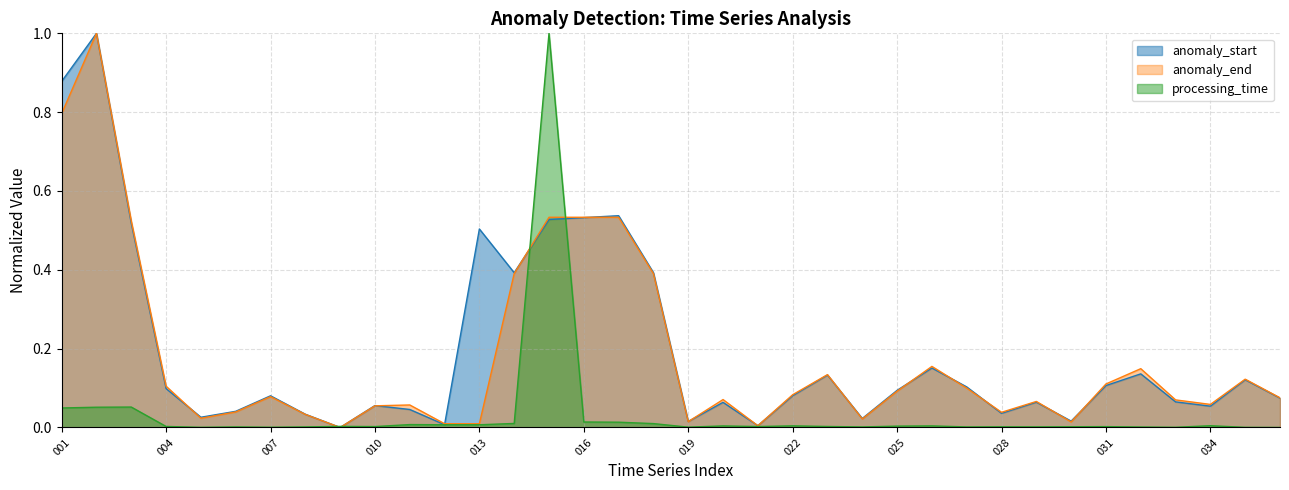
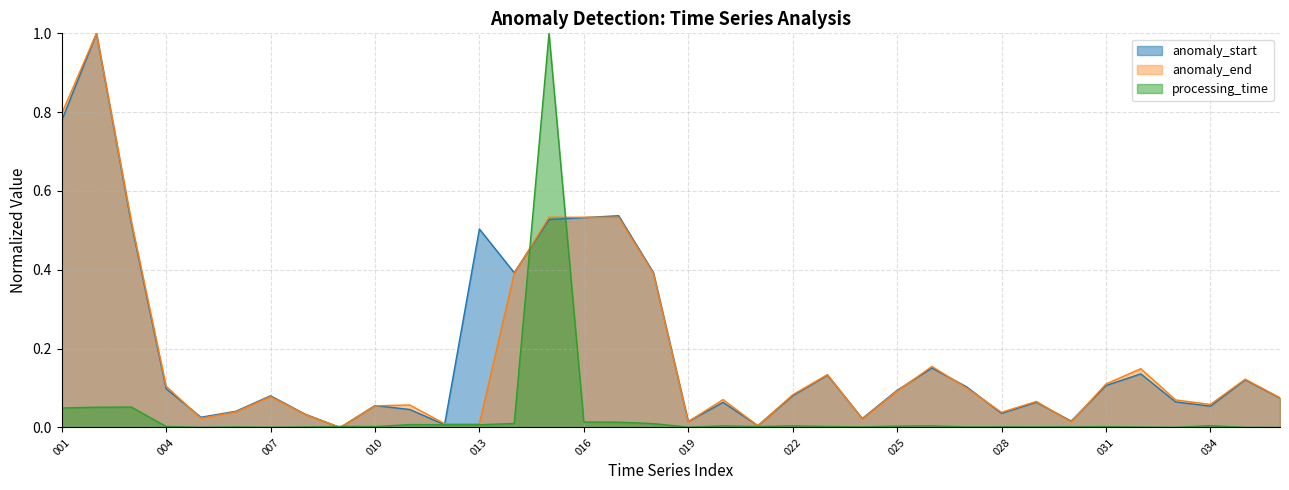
anomaly_start, 001: 0.88 -> 0.78
